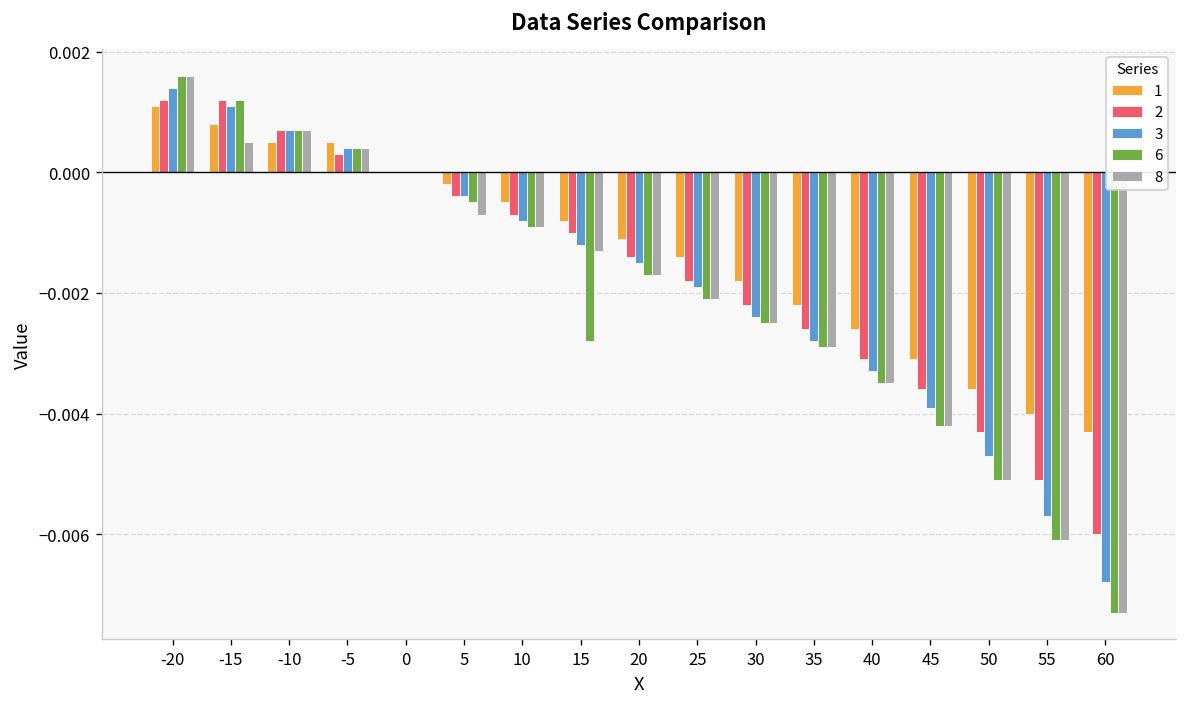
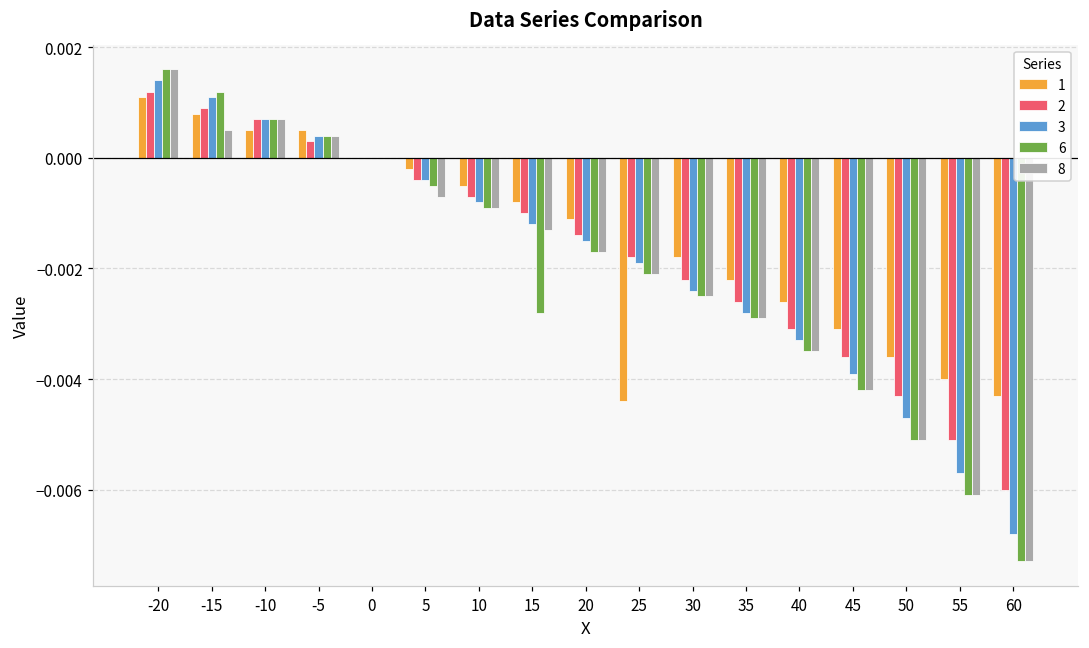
2, -15: 0.0012 -> 0.0009
1, 25: -0.0014 -> -0.0044
